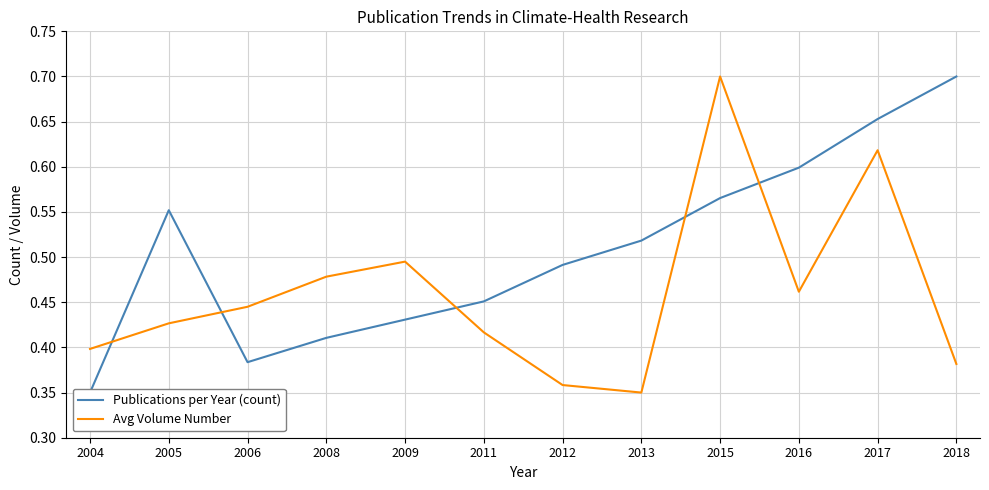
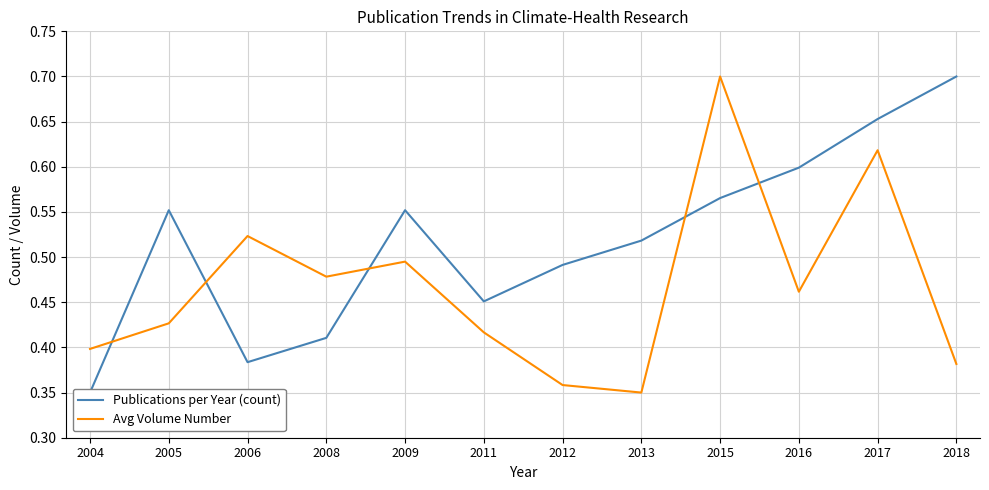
Avg Volume Number, 2006: 0.44 -> 0.52
Publications per Year (count), 2009: 0.43 -> 0.55
